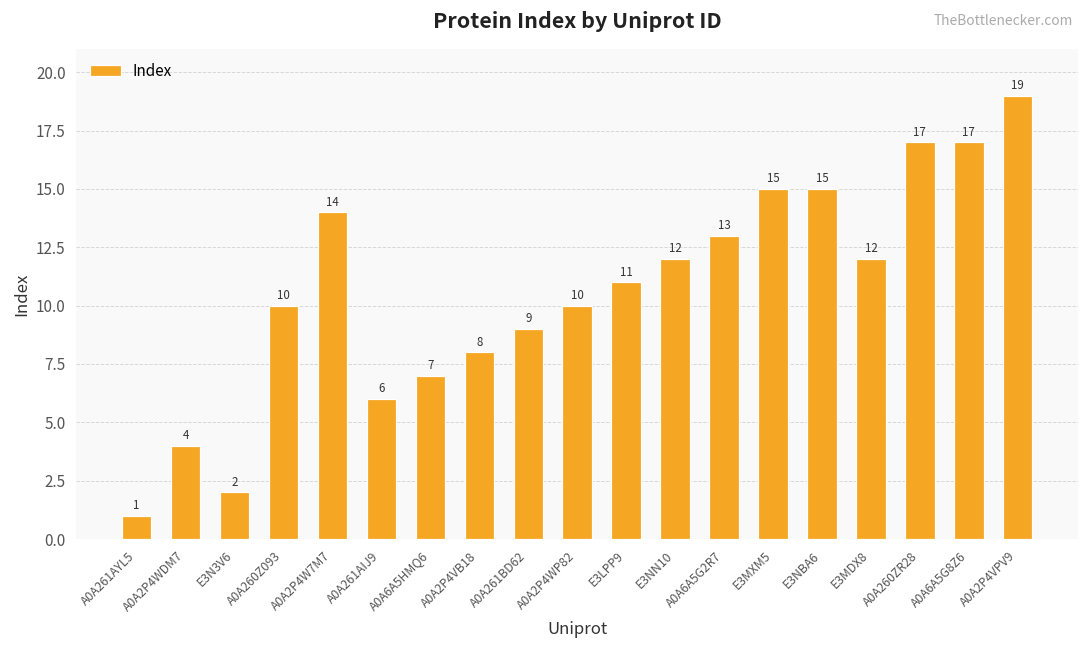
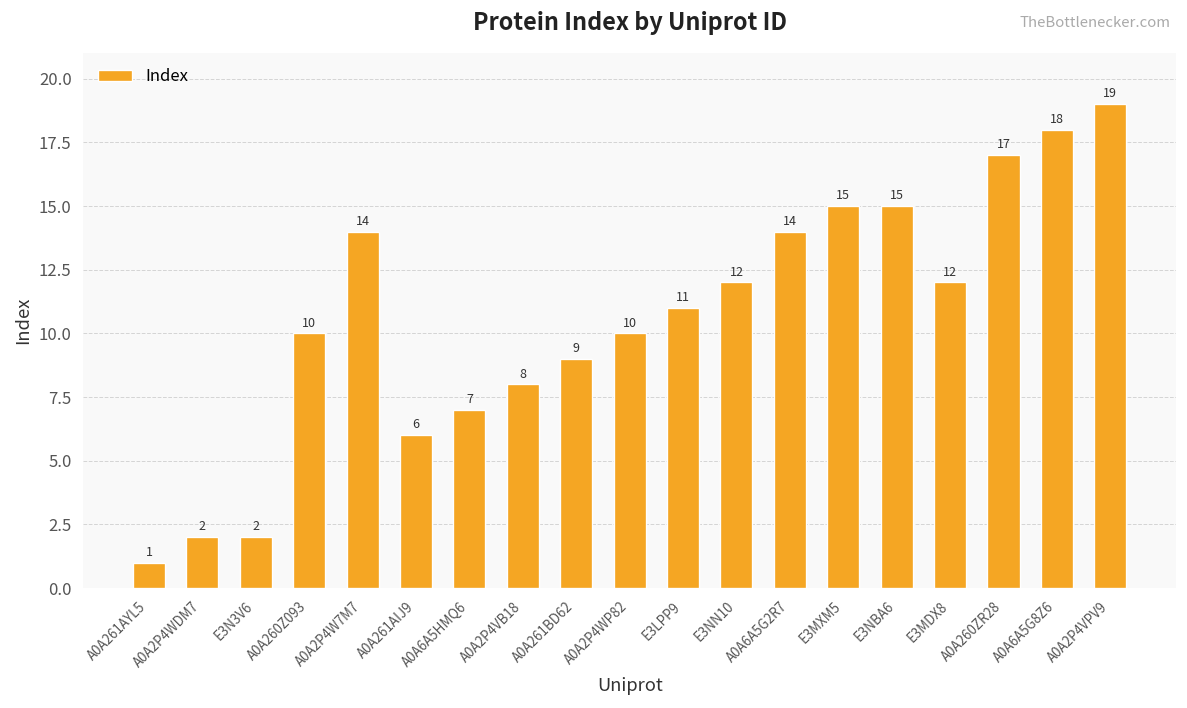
A0A2P4WDM7: 4 -> 2
A0A6A5G2R7: 13 -> 14
A0A6A5G8Z6: 17 -> 18
